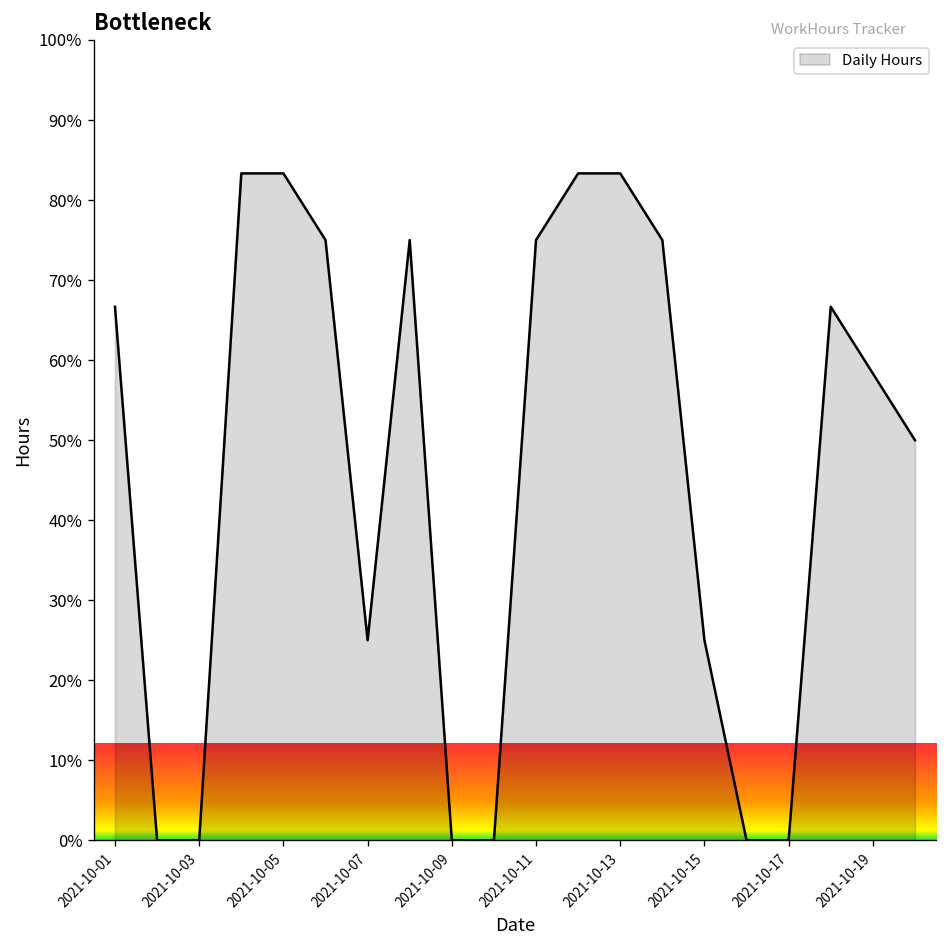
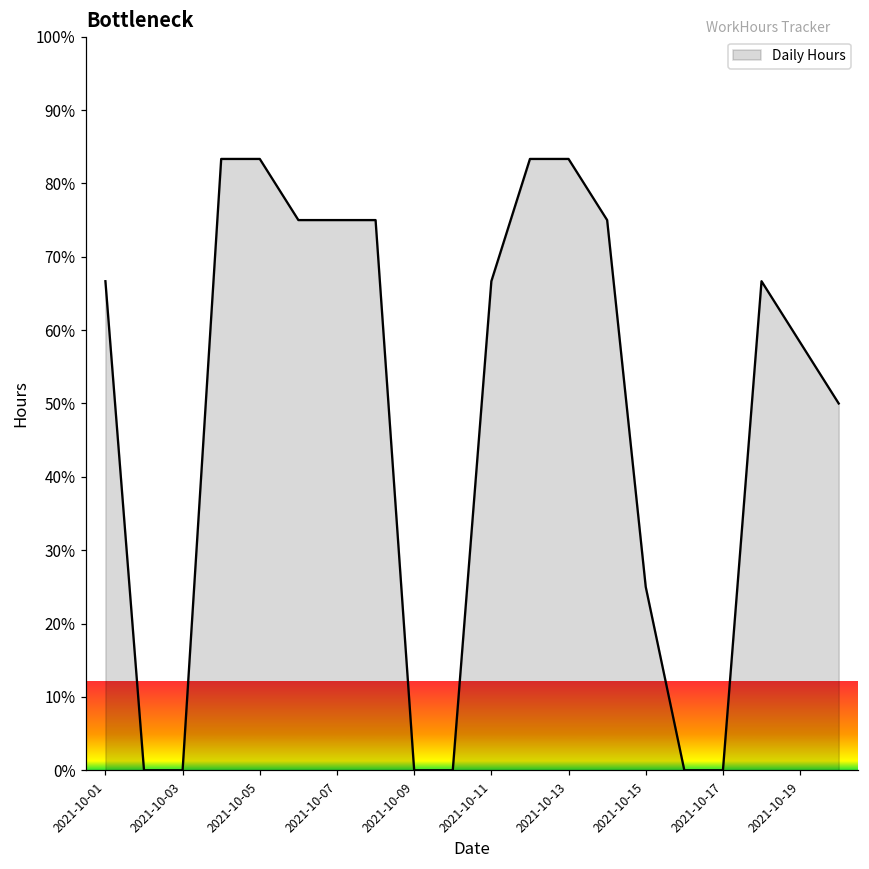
2021-10-07: 25% -> 75%
2021-10-11: 75% -> 67%
